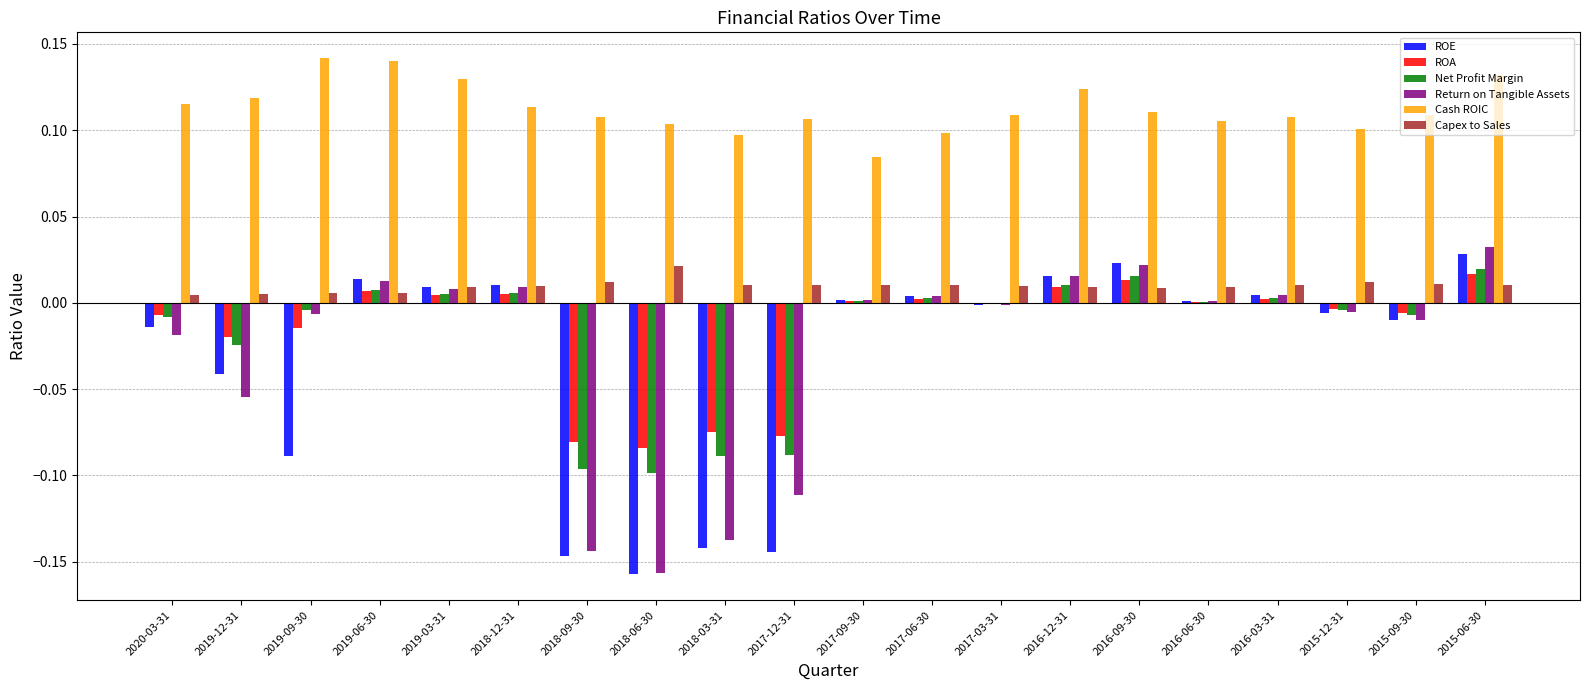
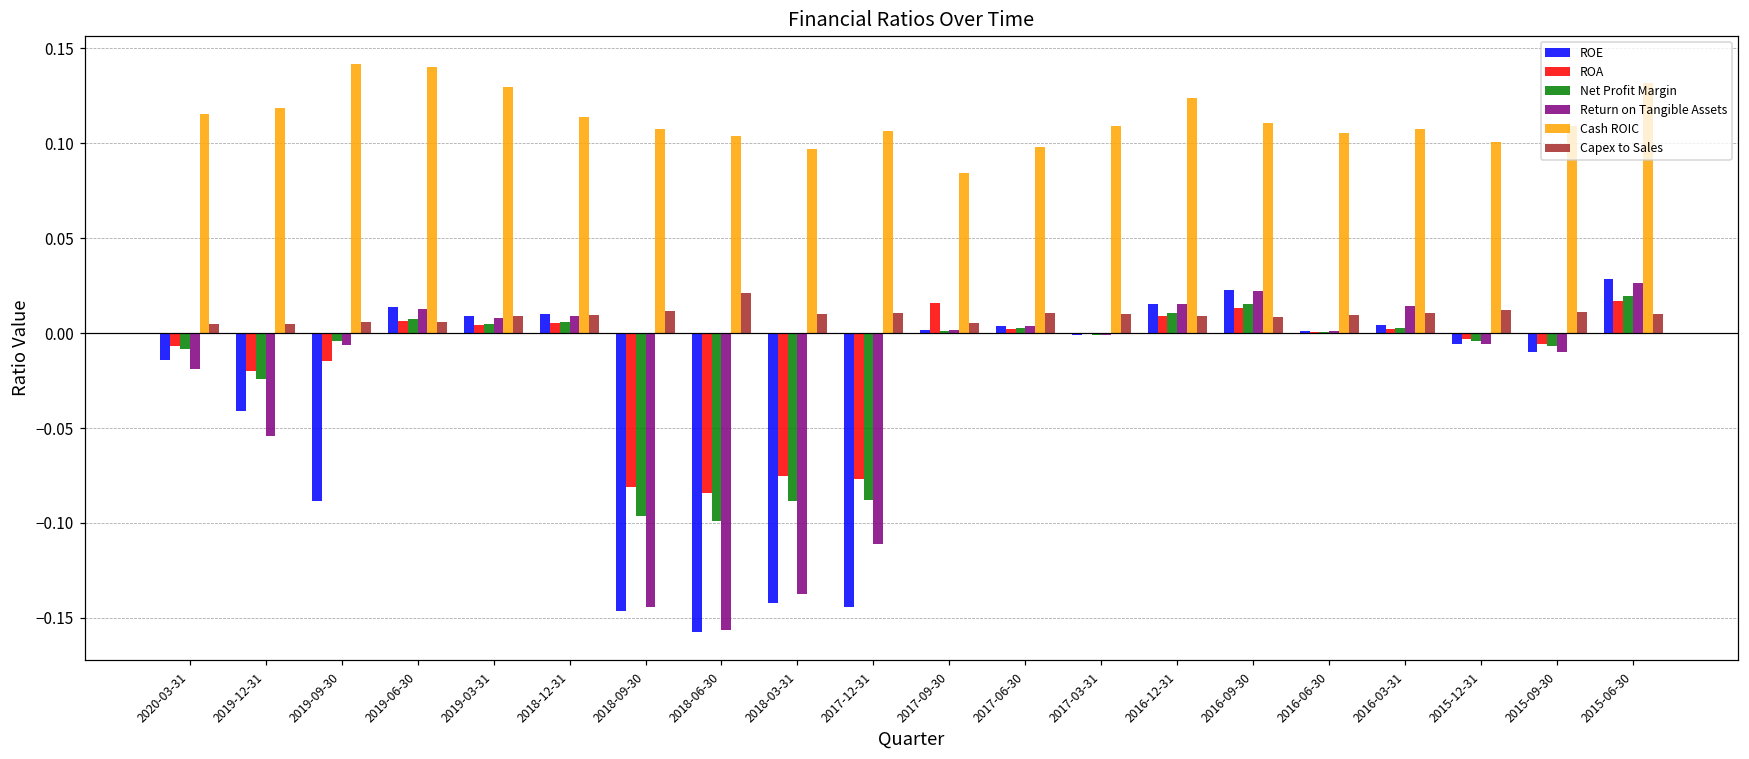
ROA, 2017-09-30: 0.001 -> 0.016
Capex to Sales, 2017-09-30: 0.010 -> 0.005
Return on Tangible Assets, 2016-03-31: 0.004 -> 0.014
Return on Tangible Assets, 2015-06-30: 0.032 -> 0.026
